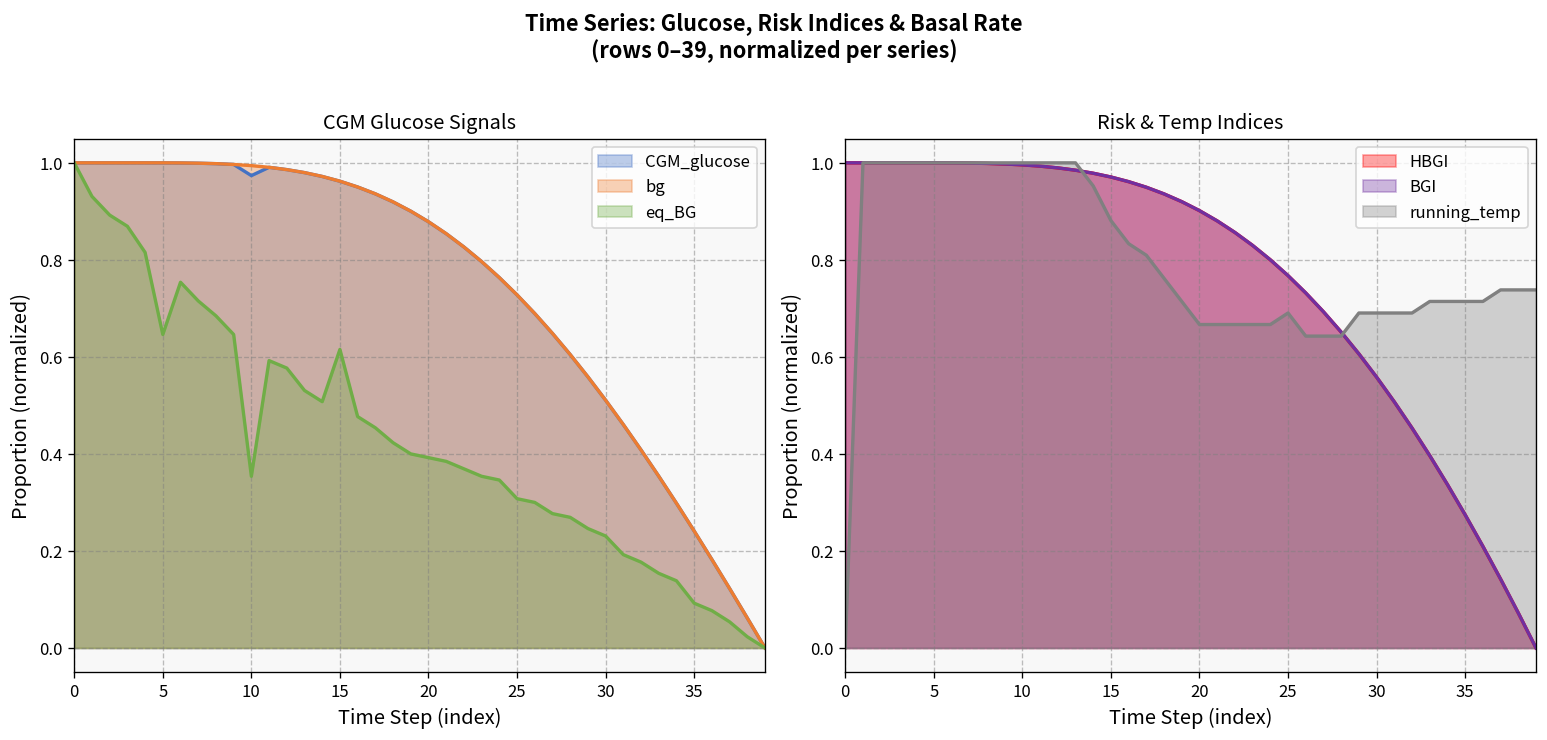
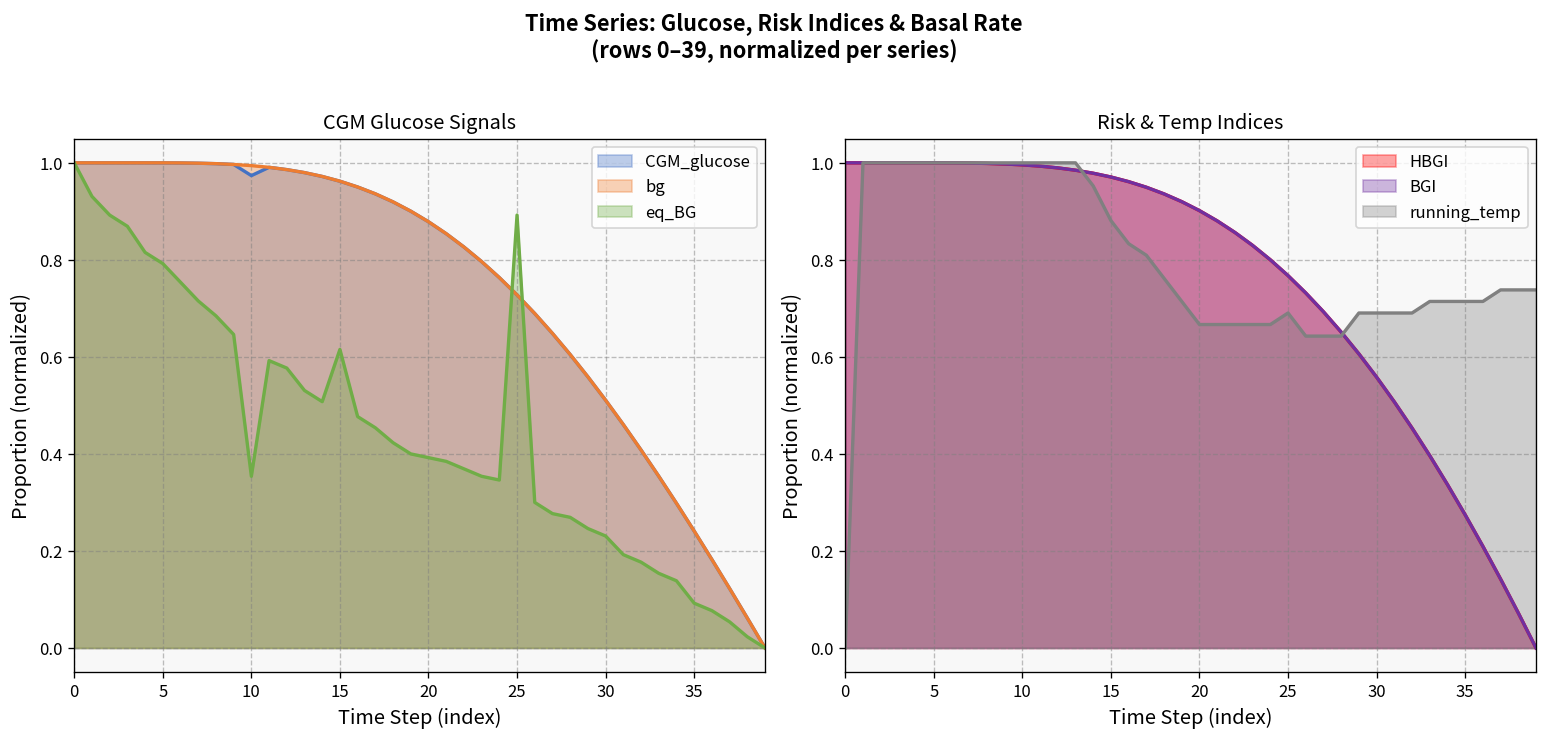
CGM Glucose Signals, eq_BG, 5: 0.65 -> 0.79
CGM Glucose Signals, eq_BG, 25: 0.31 -> 0.89
